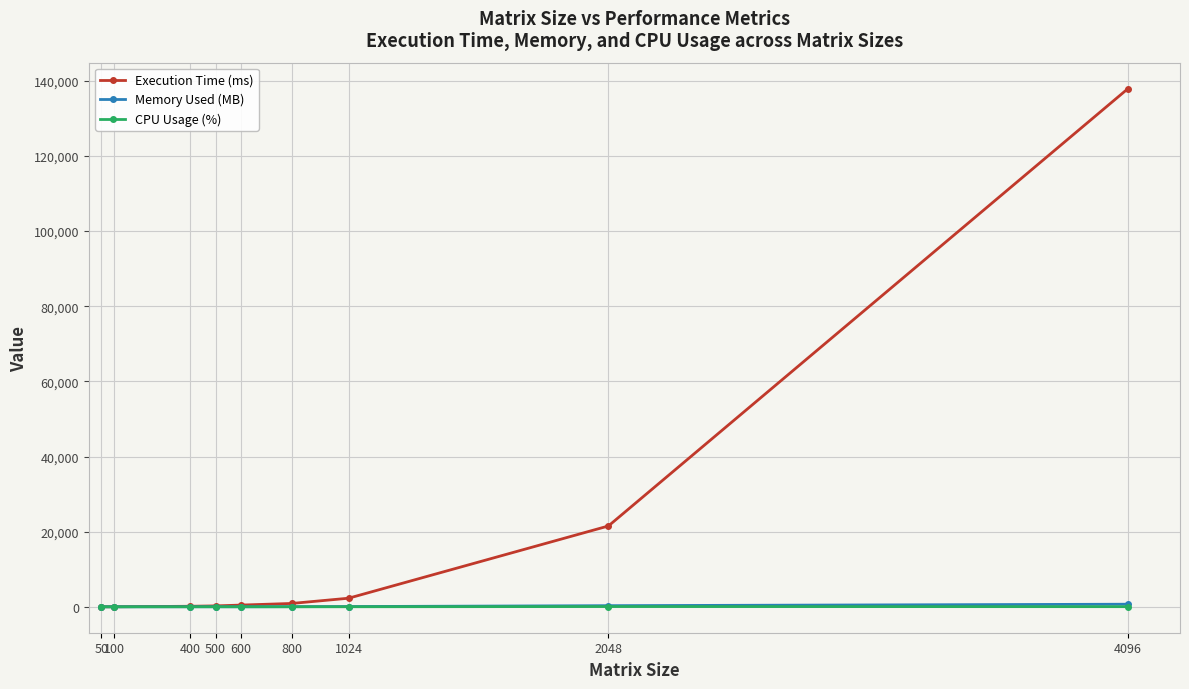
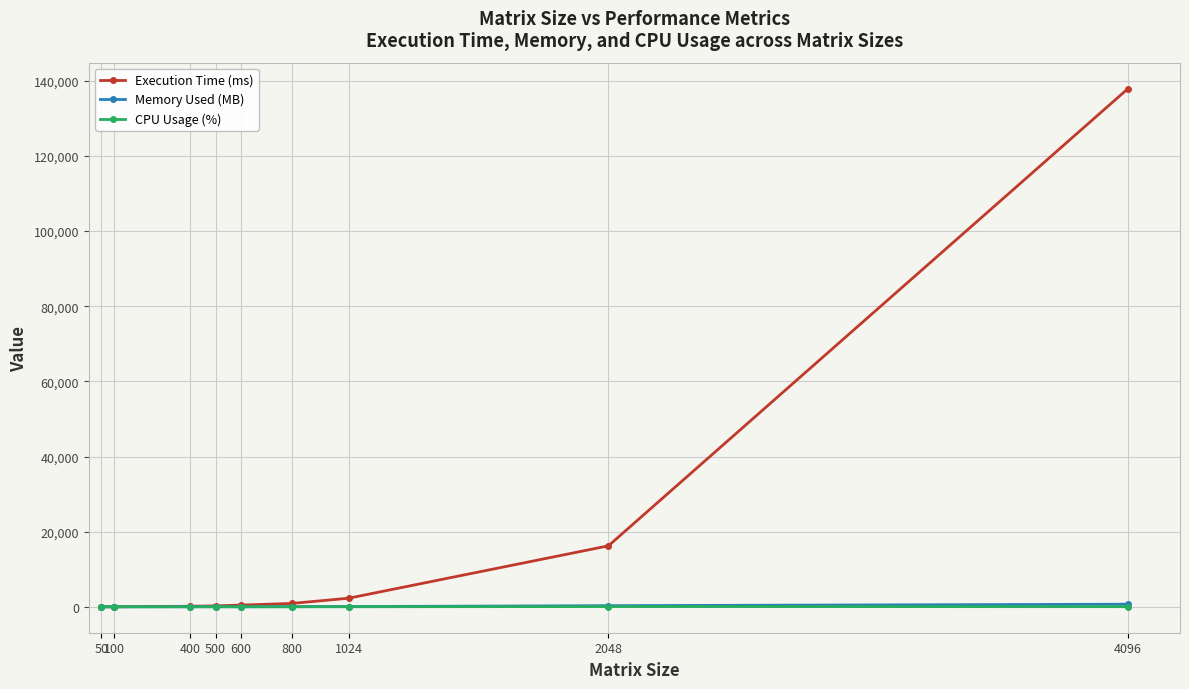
Execution Time (ms), 2048: 22,000 -> 16,000
